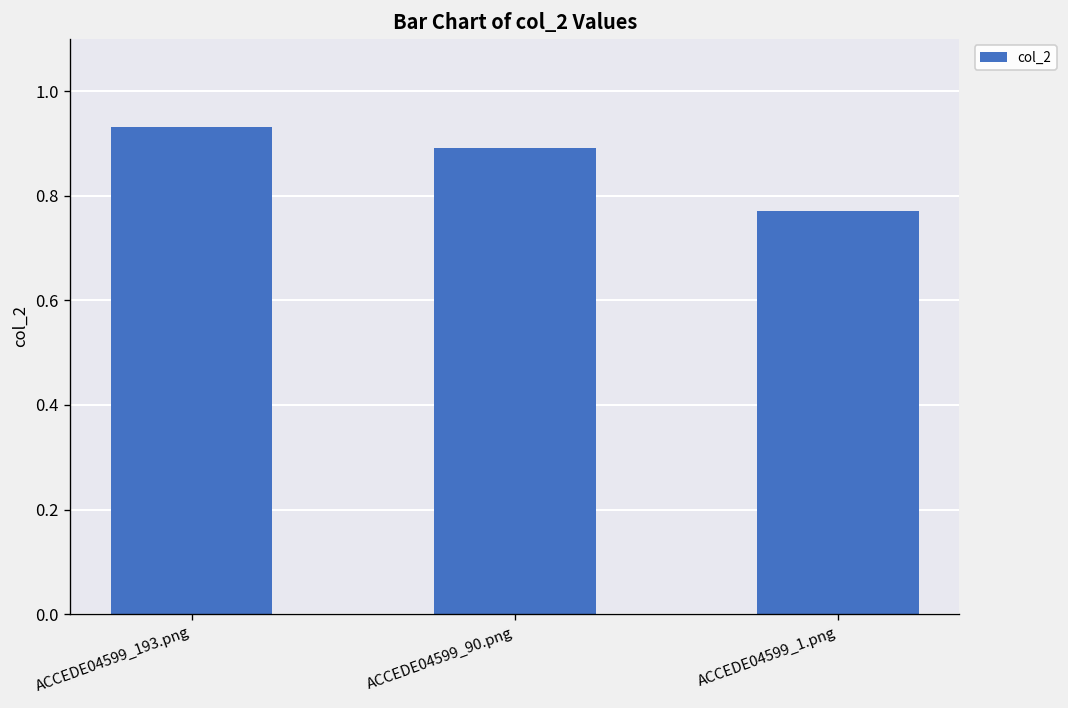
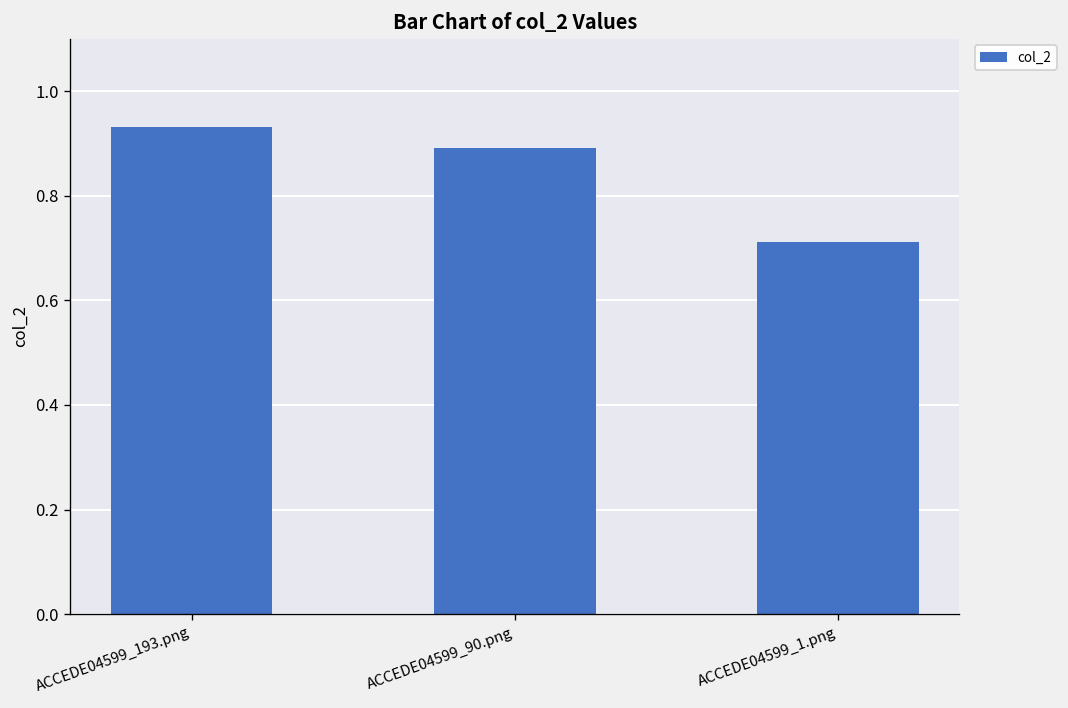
ACCEDE04599_1.png: 0.77 -> 0.71
